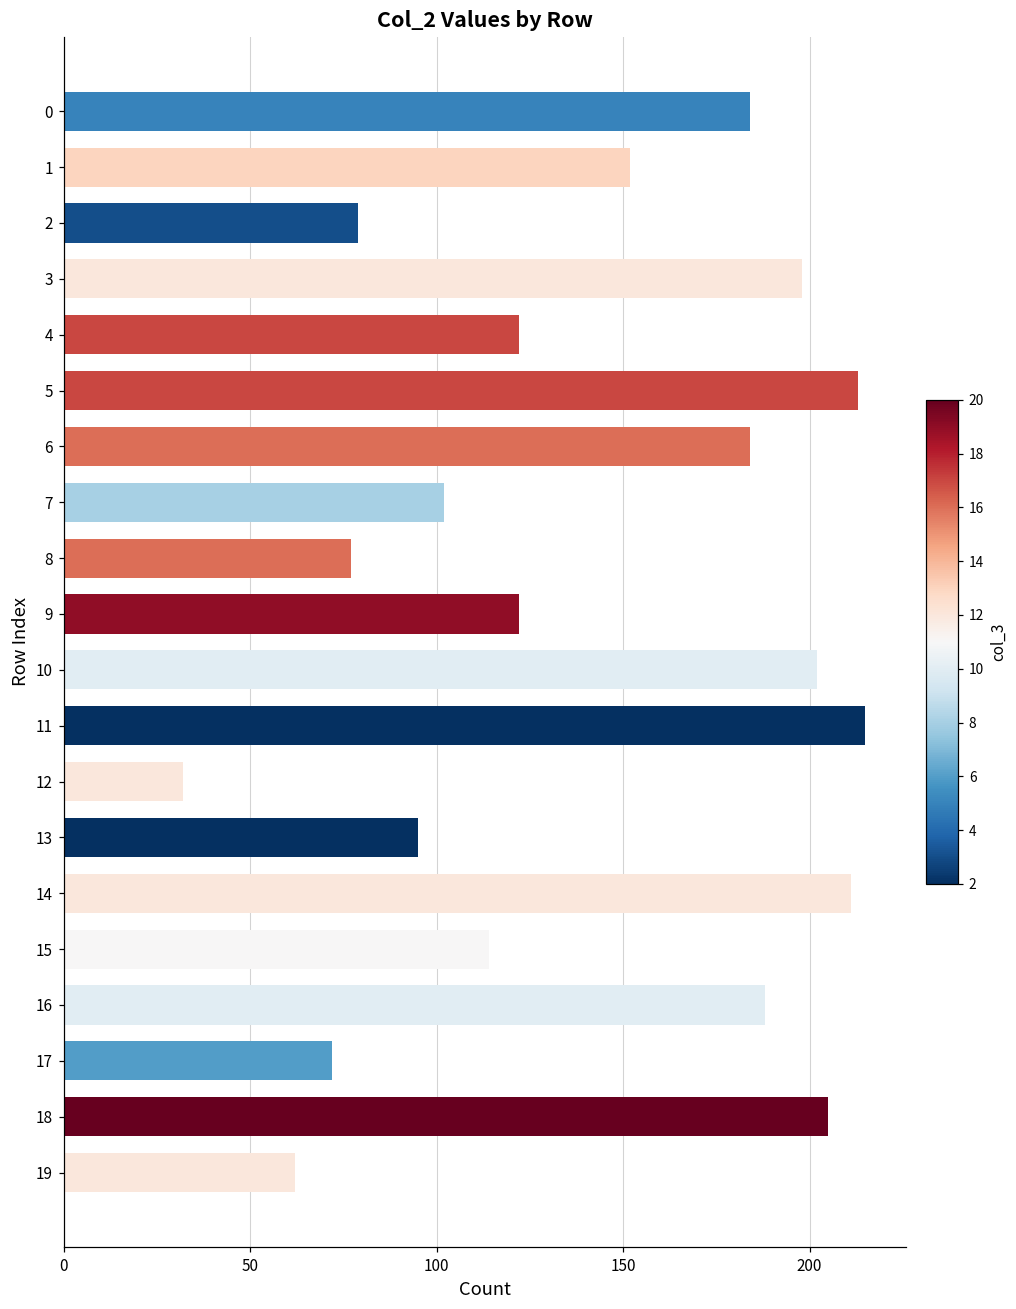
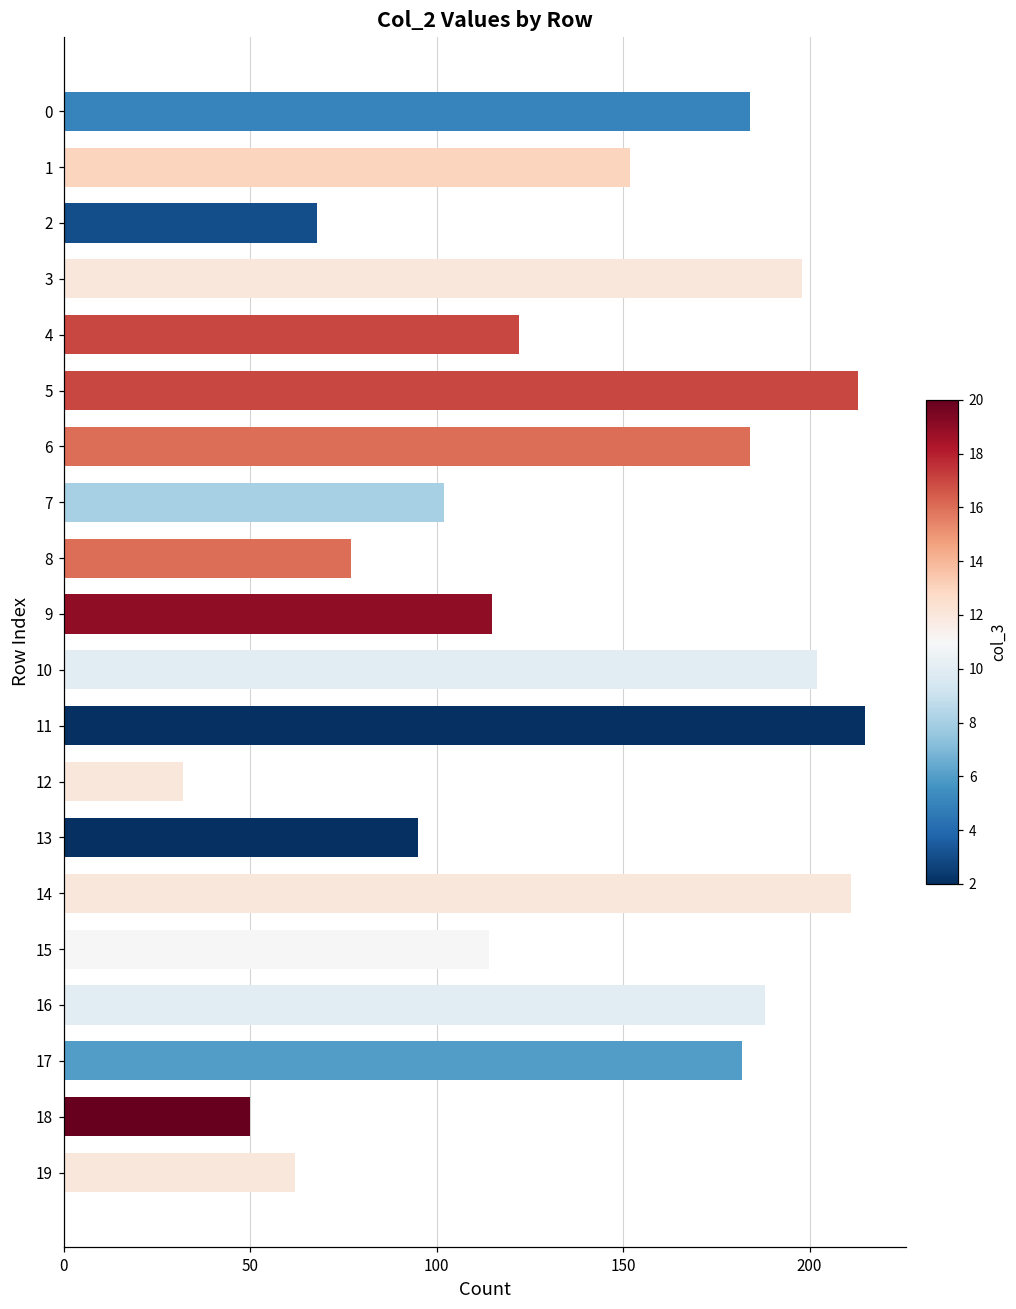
2: 79 -> 68
9: 122 -> 115
17: 72 -> 182
18: 205 -> 50
